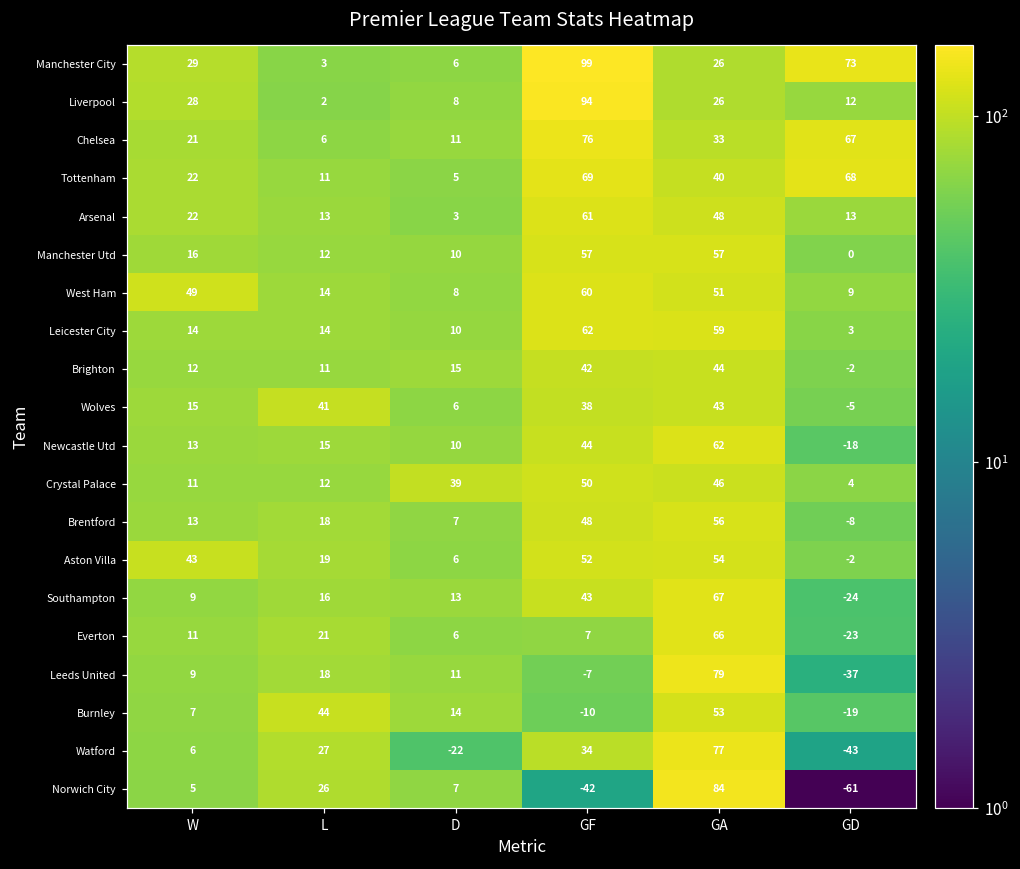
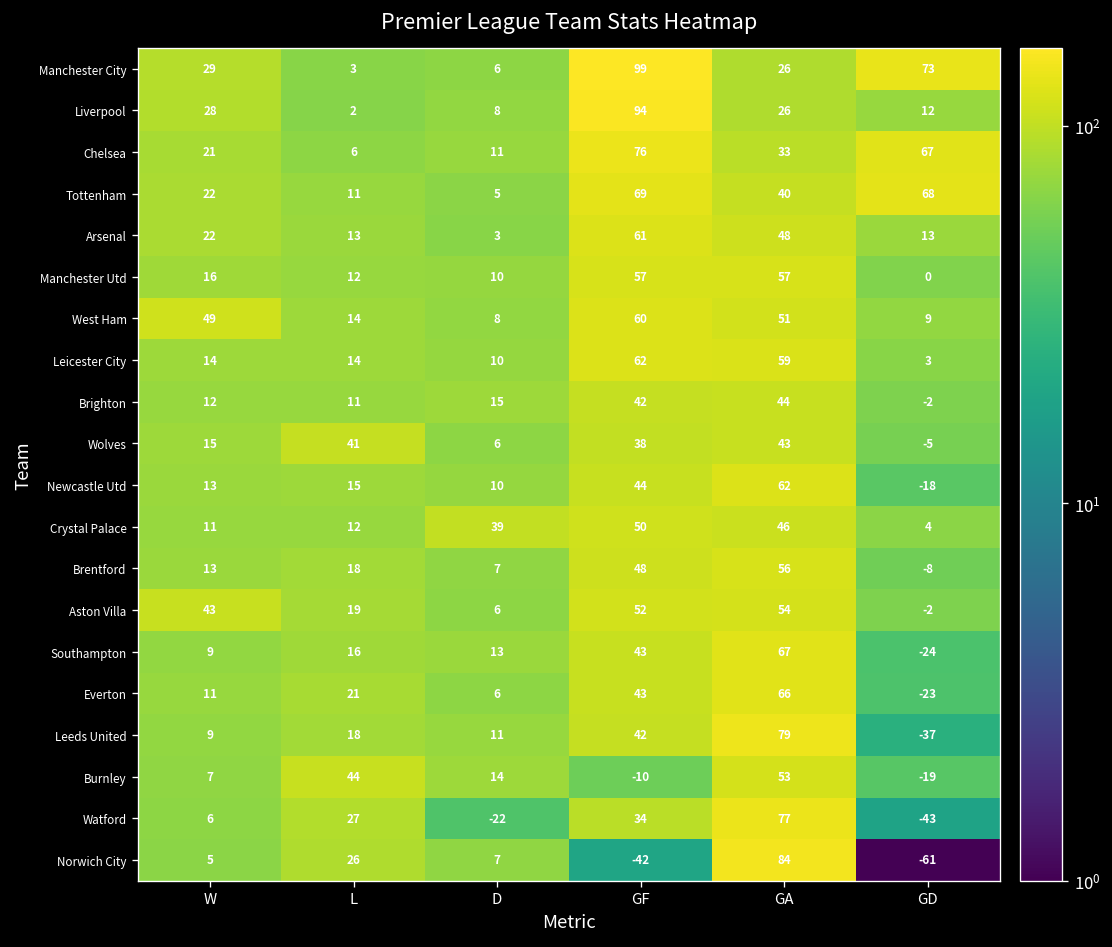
Everton, GF: 7 -> 43
Leeds United, GF: -7 -> 42
